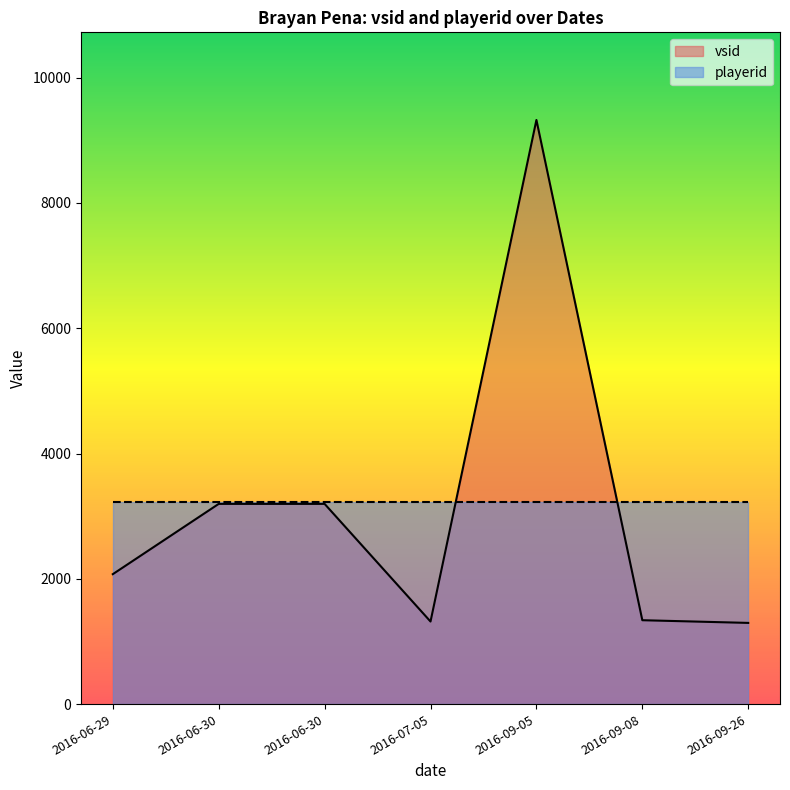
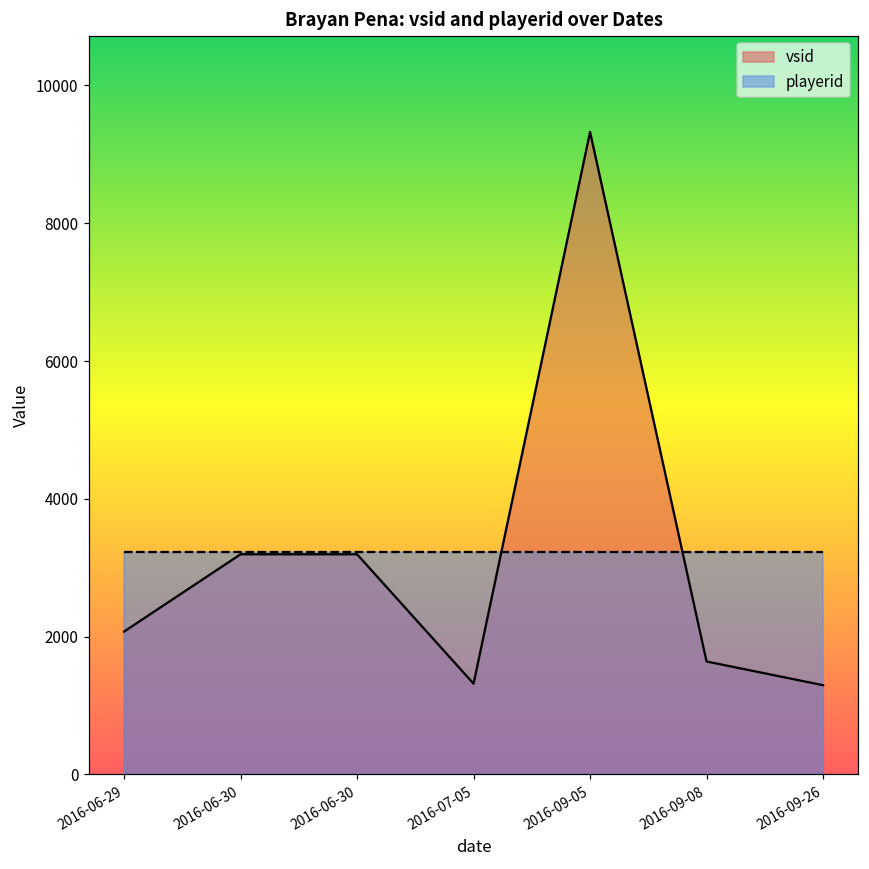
vsid, 2016-09-08: 1300 -> 1600
